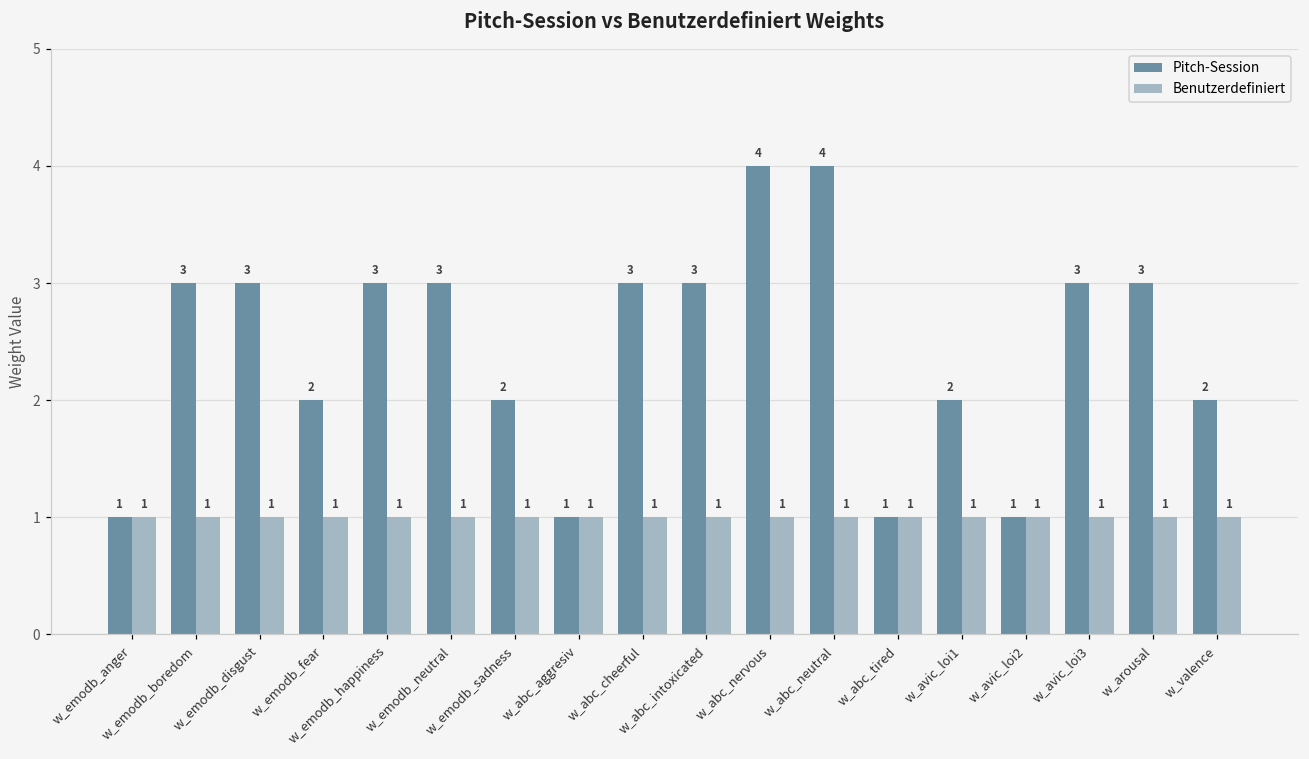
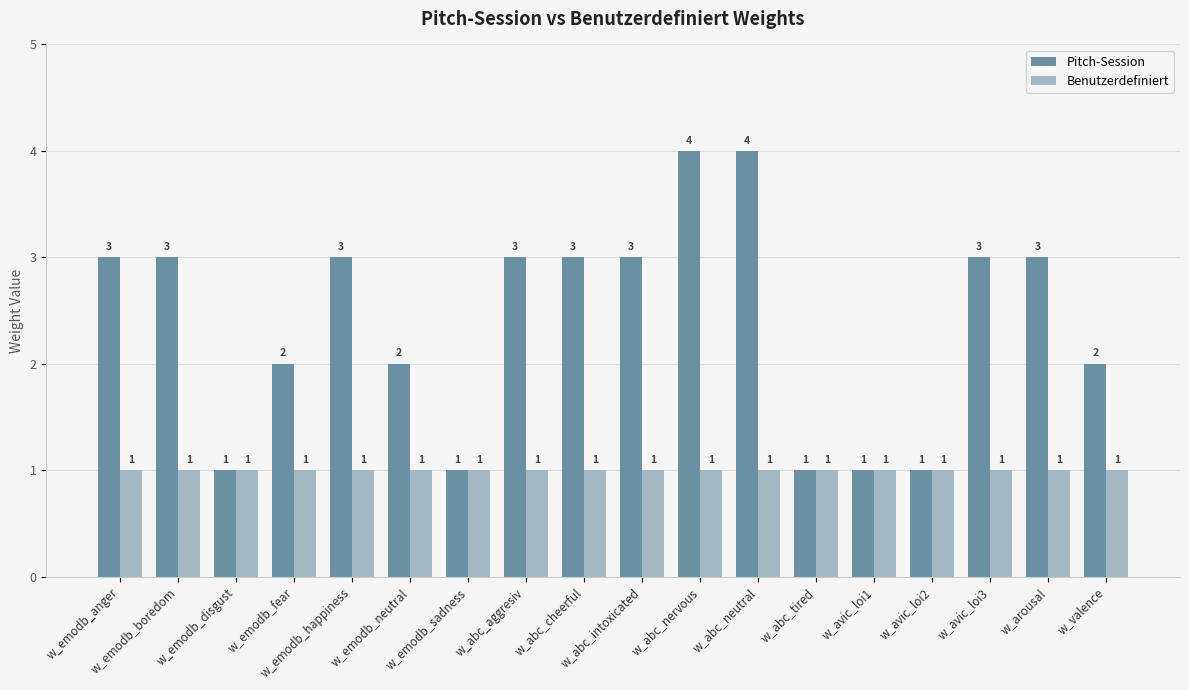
Pitch-Session, w_emodb_anger: 1 -> 3
Pitch-Session, w_emodb_disgust: 3 -> 1
Pitch-Session, w_emodb_neutral: 3 -> 2
Pitch-Session, w_emodb_sadness: 2 -> 1
Pitch-Session, w_abc_aggresiv: 1 -> 3
Pitch-Session, w_avic_loi1: 2 -> 1
